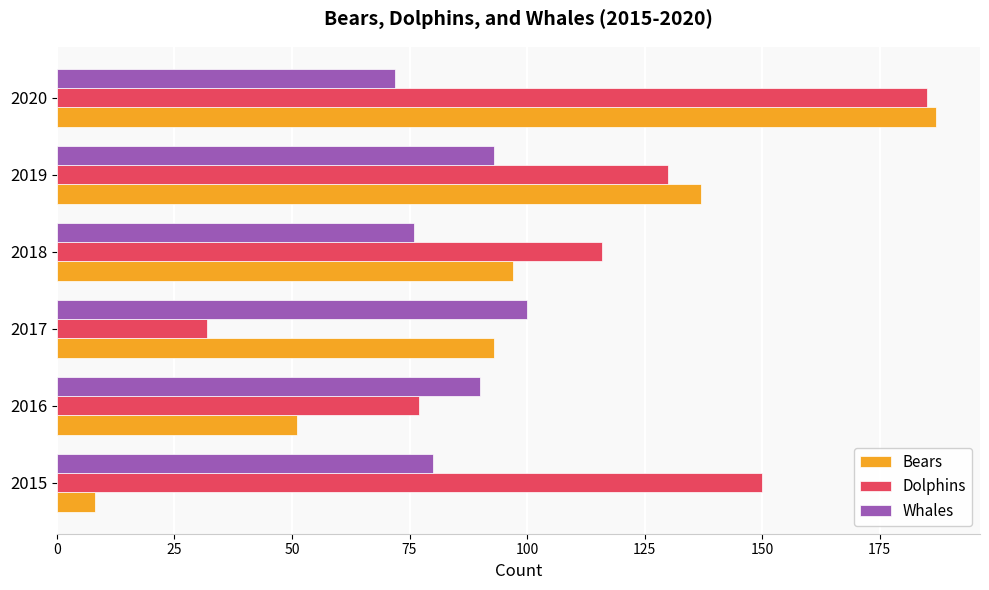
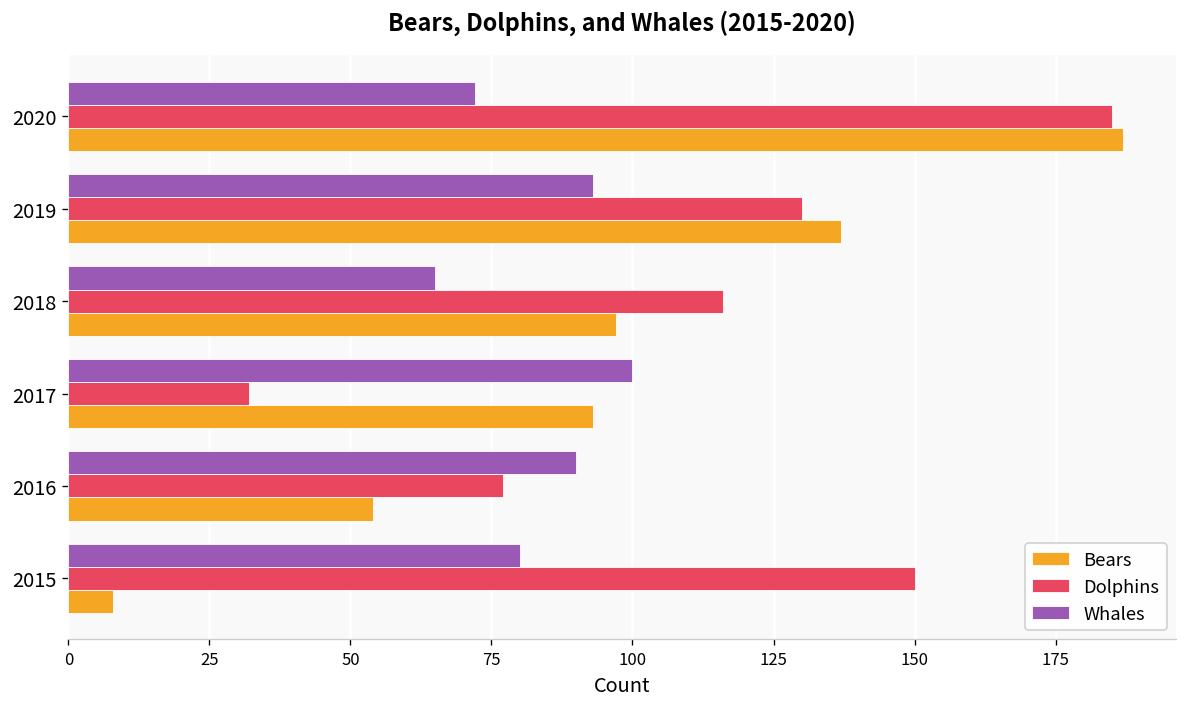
Whales, 2018: 76 -> 65
Bears, 2016: 51 -> 54
